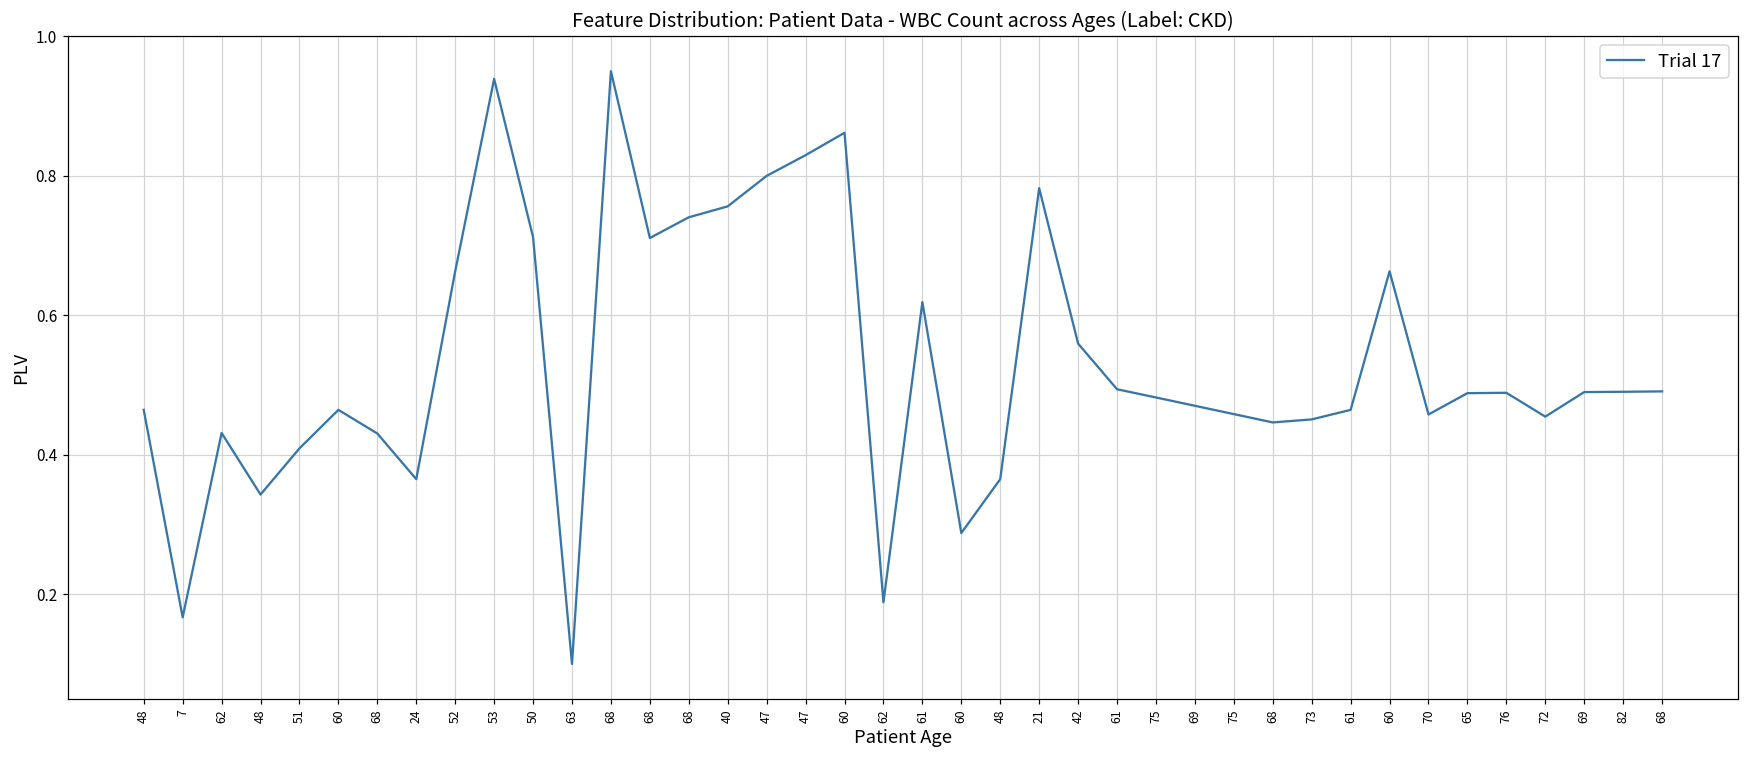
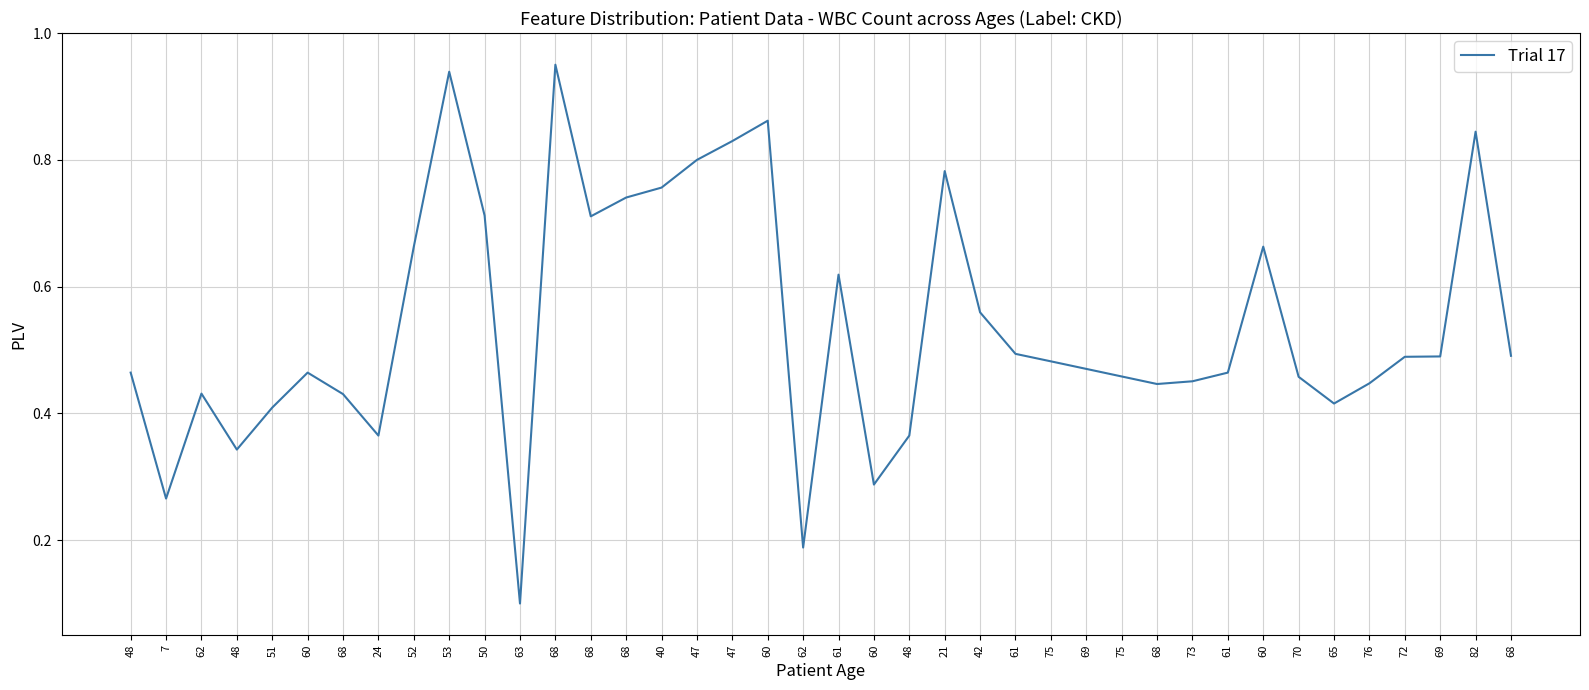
7: 0.17 -> 0.27
65: 0.49 -> 0.42
76: 0.49 -> 0.45
72: 0.45 -> 0.49
82: 0.49 -> 0.84
